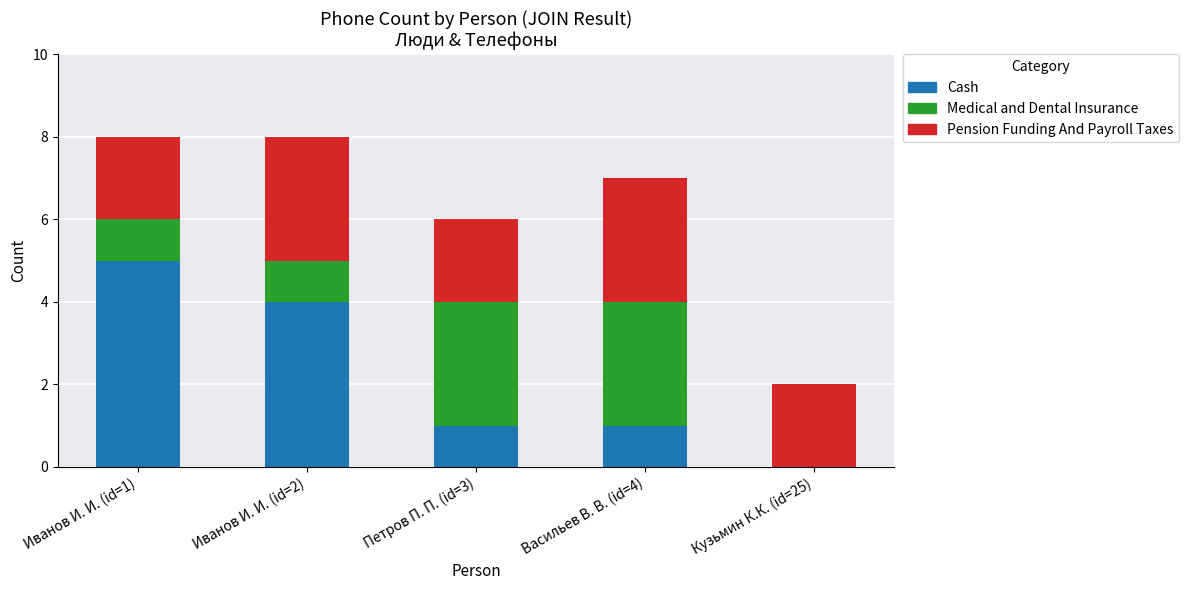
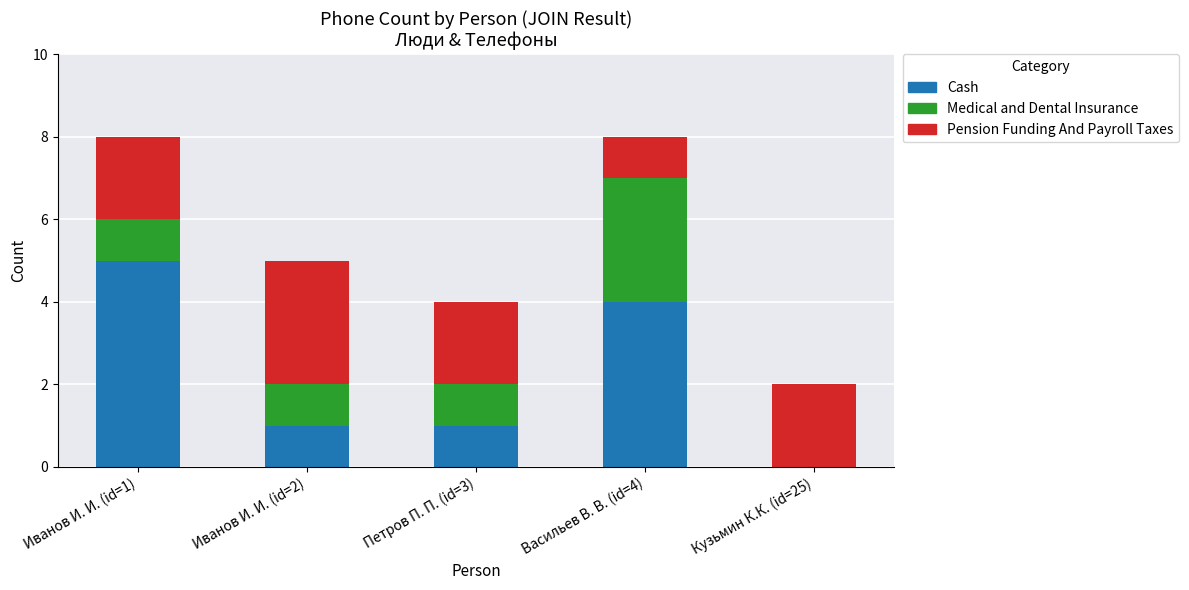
Cash, Иванов И. И. (id=2): 4 -> 1
Medical and Dental Insurance, Петров П. П. (id=3): 3 -> 1
Cash, Васильев В. В. (id=4): 1 -> 4
Pension Funding And Payroll Taxes, Васильев В. В. (id=4): 3 -> 1
